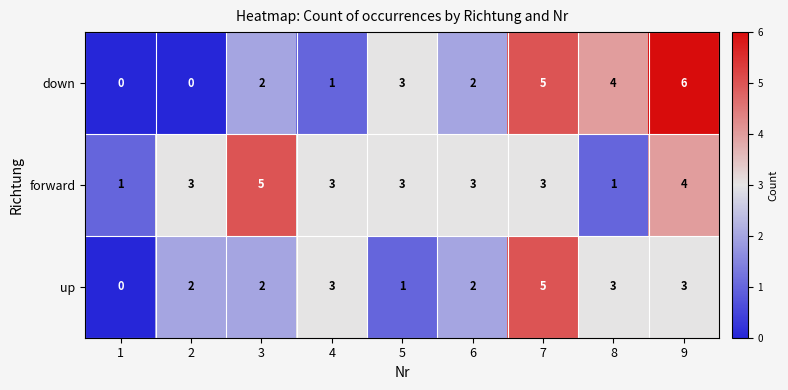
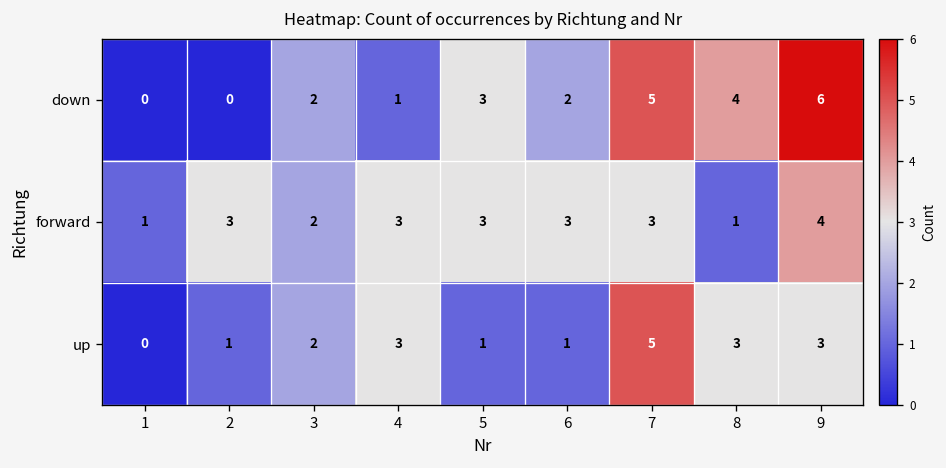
forward, 3: 5 -> 2
up, 2: 2 -> 1
up, 6: 2 -> 1
